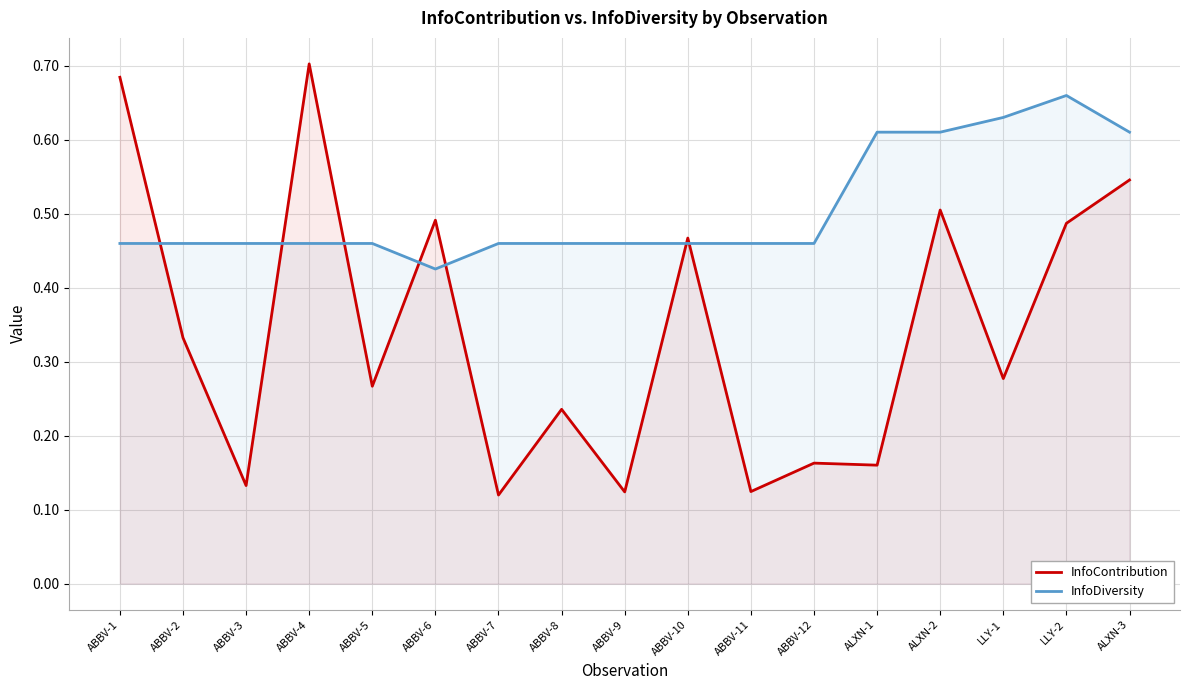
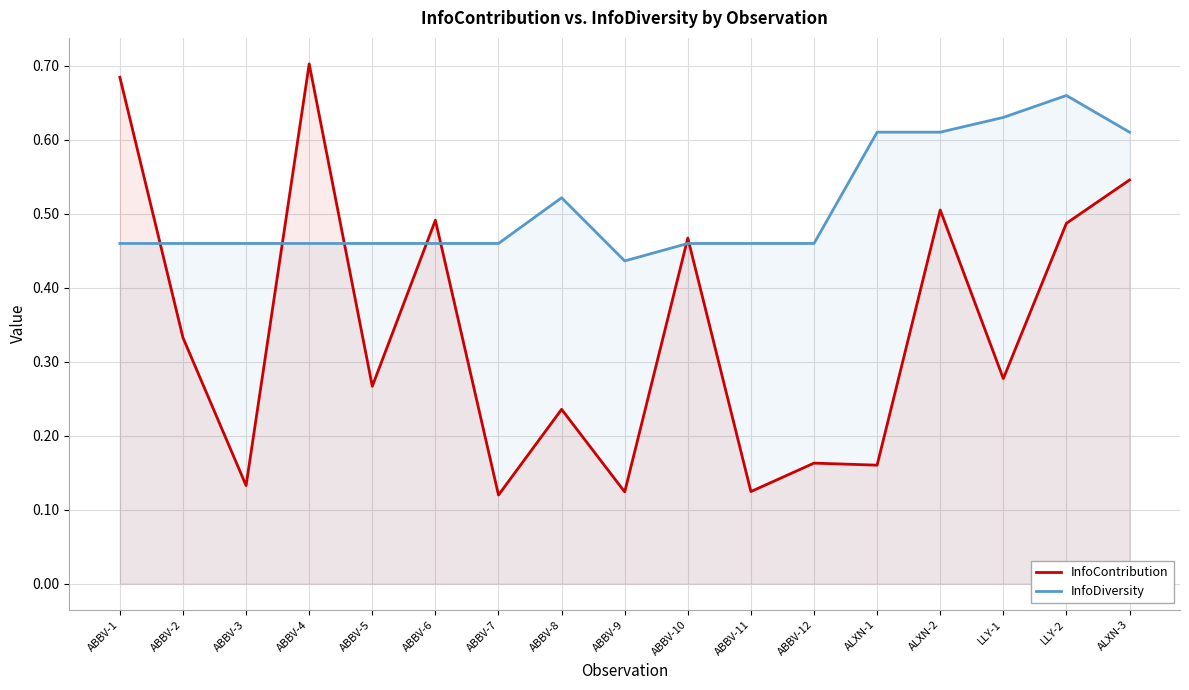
InfoDiversity, ABBV-6: 0.43 -> 0.46
InfoDiversity, ABBV-8: 0.46 -> 0.52
InfoDiversity, ABBV-9: 0.46 -> 0.44
